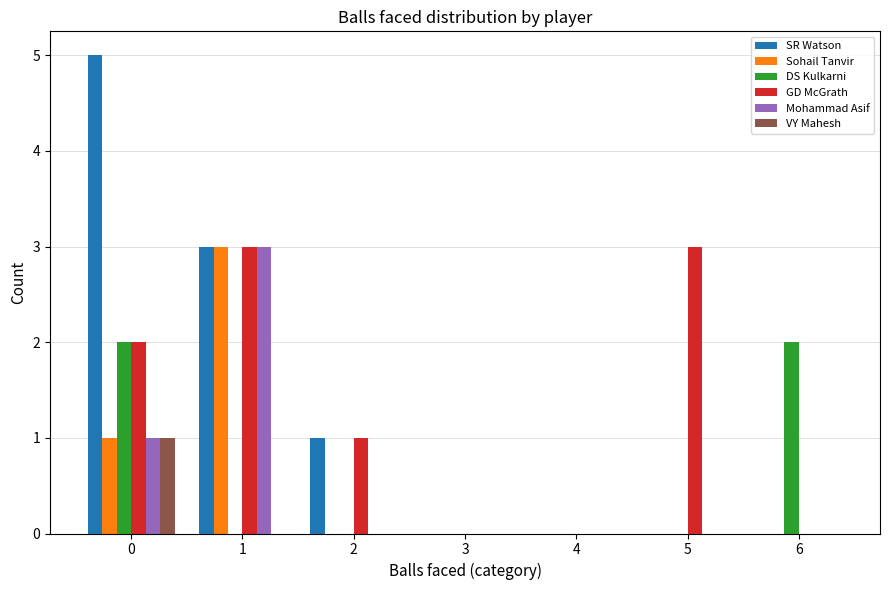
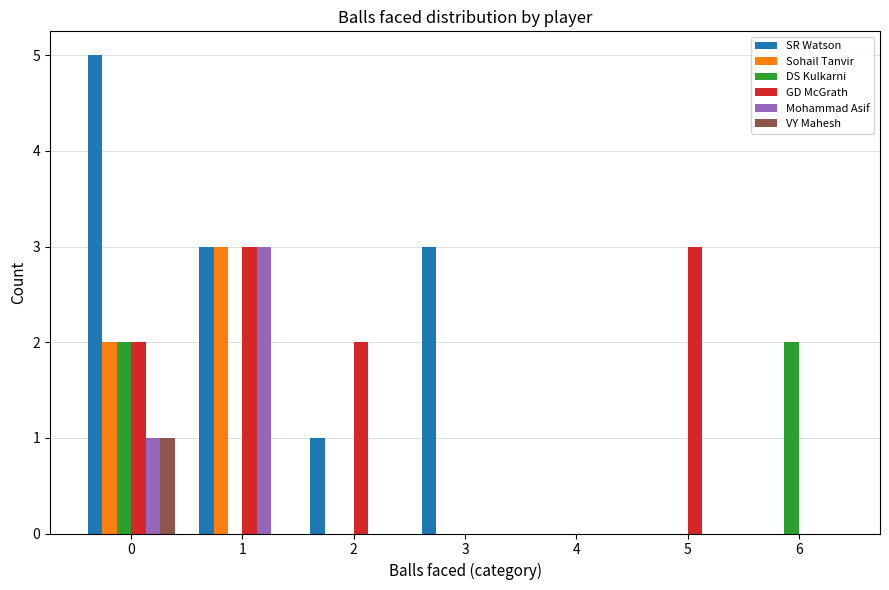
Sohail Tanvir, 0: 1 -> 2
GD McGrath, 2: 1 -> 2
SR Watson, 3: 0 -> 3
